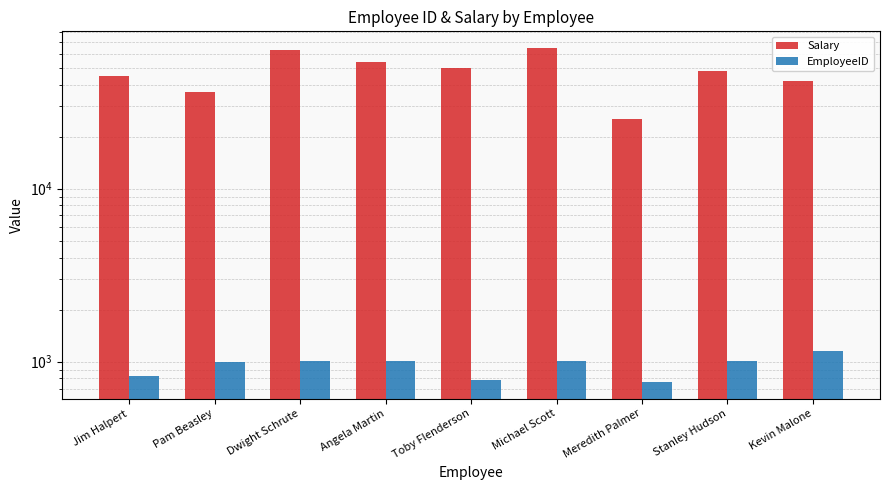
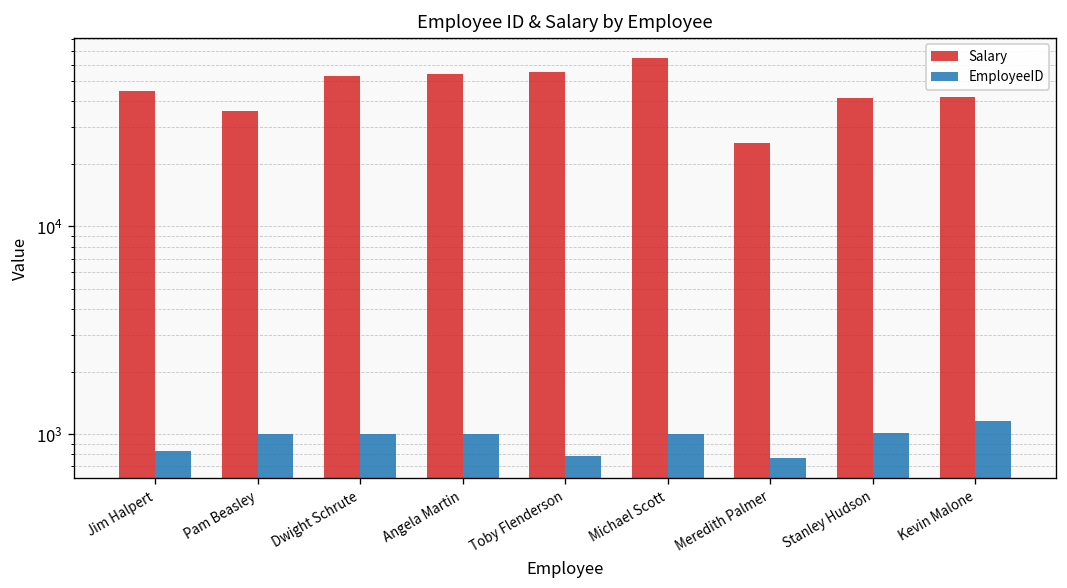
Salary, Dwight Schrute: 63000 -> 53000
Salary, Toby Flenderson: 50000 -> 56000
Salary, Stanley Hudson: 48000 -> 42000
